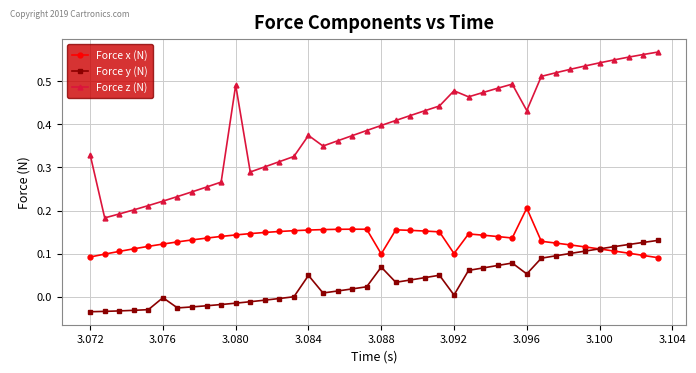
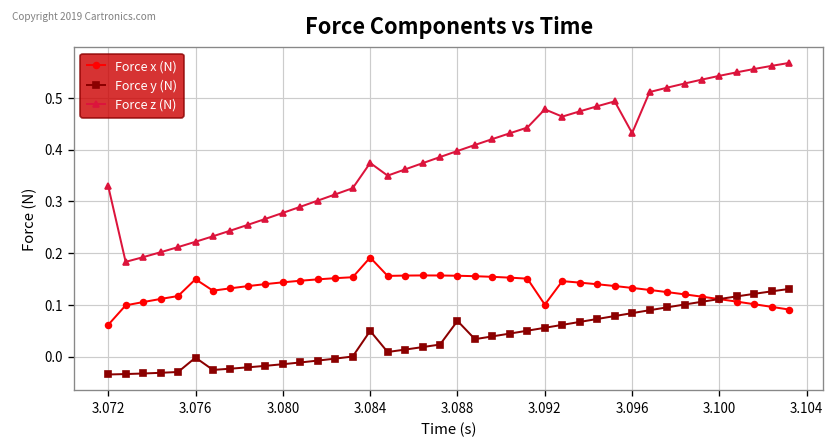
Force x (N), 3.072: 0.09 -> 0.06
Force x (N), 3.076: 0.12 -> 0.15
Force z (N), 3.080: 0.49 -> 0.28
Force x (N), 3.084: 0.15 -> 0.19
Force x (N), 3.088: 0.10 -> 0.16
Force y (N), 3.092: 0.00 -> 0.06
Force x (N), 3.096: 0.21 -> 0.13
Force y (N), 3.096: 0.05 -> 0.08
